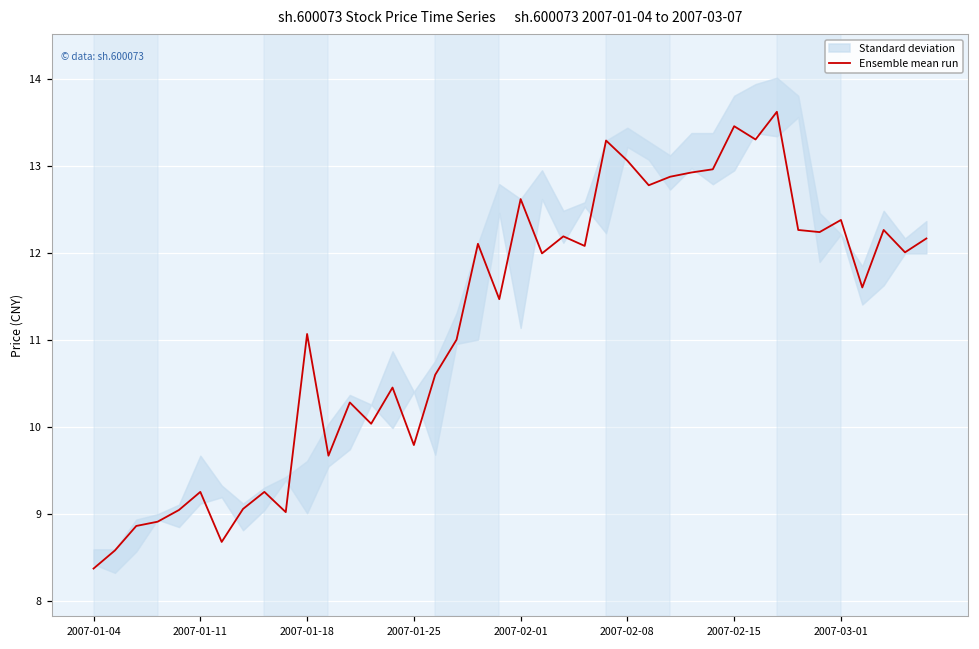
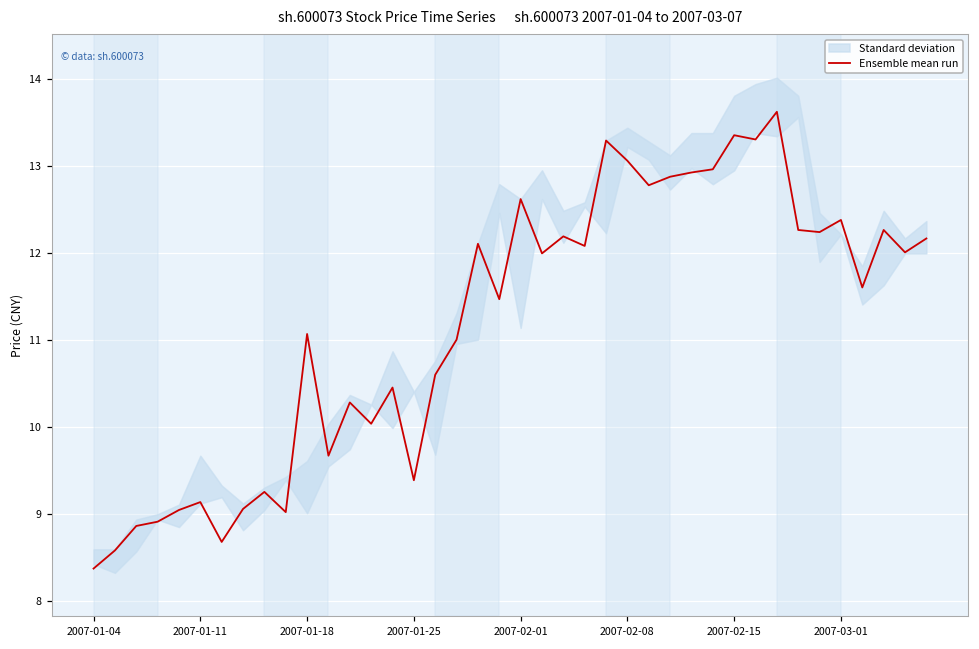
Ensemble mean run, 2007-01-11: 9.3 -> 9.1
Ensemble mean run, 2007-01-25: 9.8 -> 9.4
Ensemble mean run, 2007-02-15: 13.5 -> 13.4
